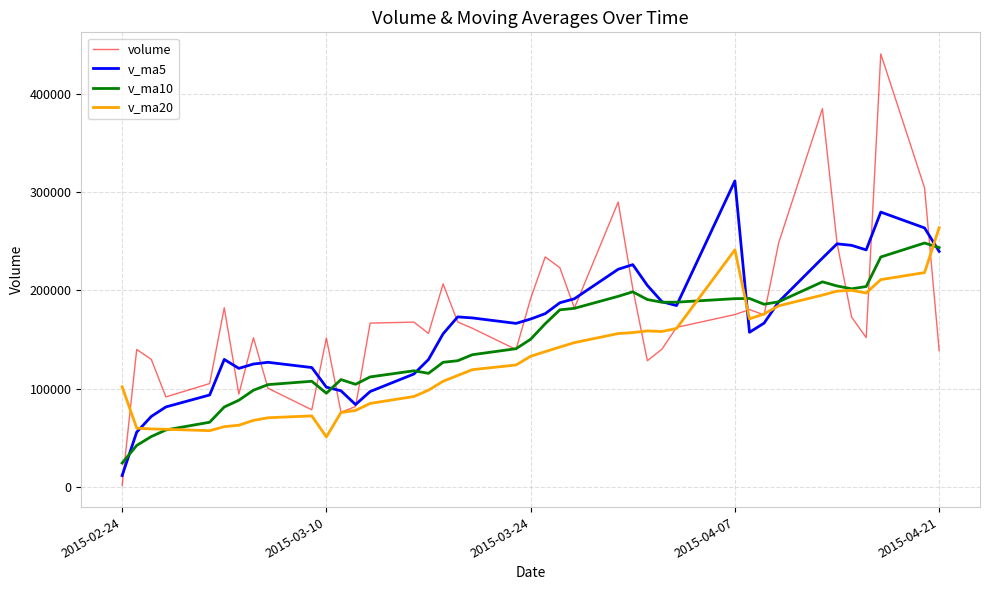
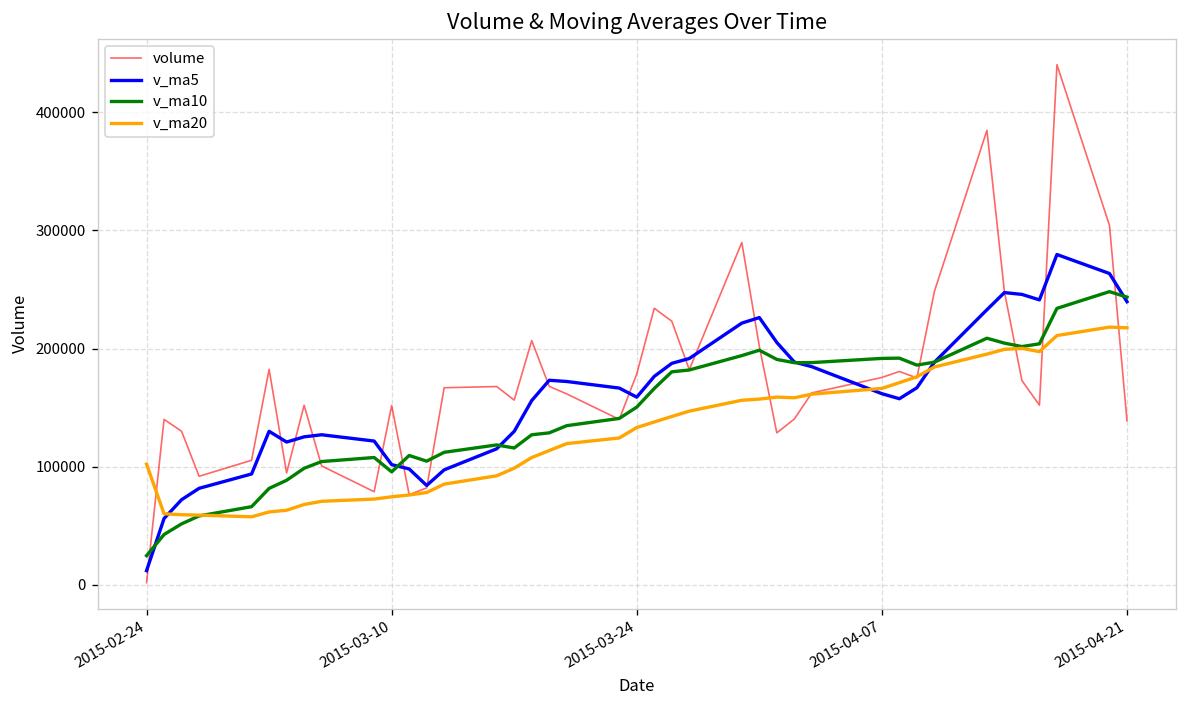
v_ma20, 2015-03-10: 50000 -> 70000
volume, 2015-03-24: 190000 -> 180000
v_ma5, 2015-03-24: 170000 -> 160000
v_ma5, 2015-04-07: 310000 -> 160000
v_ma20, 2015-04-07: 240000 -> 170000
v_ma20, 2015-04-21: 260000 -> 220000
